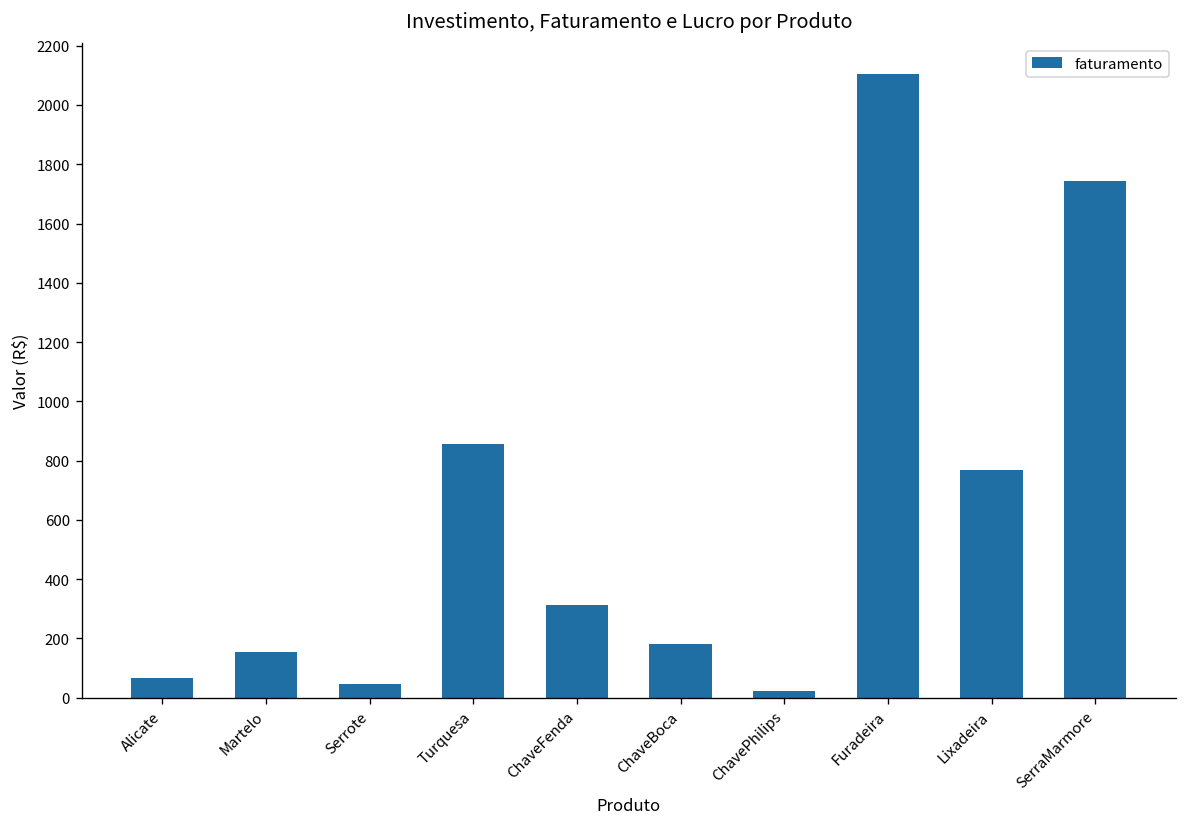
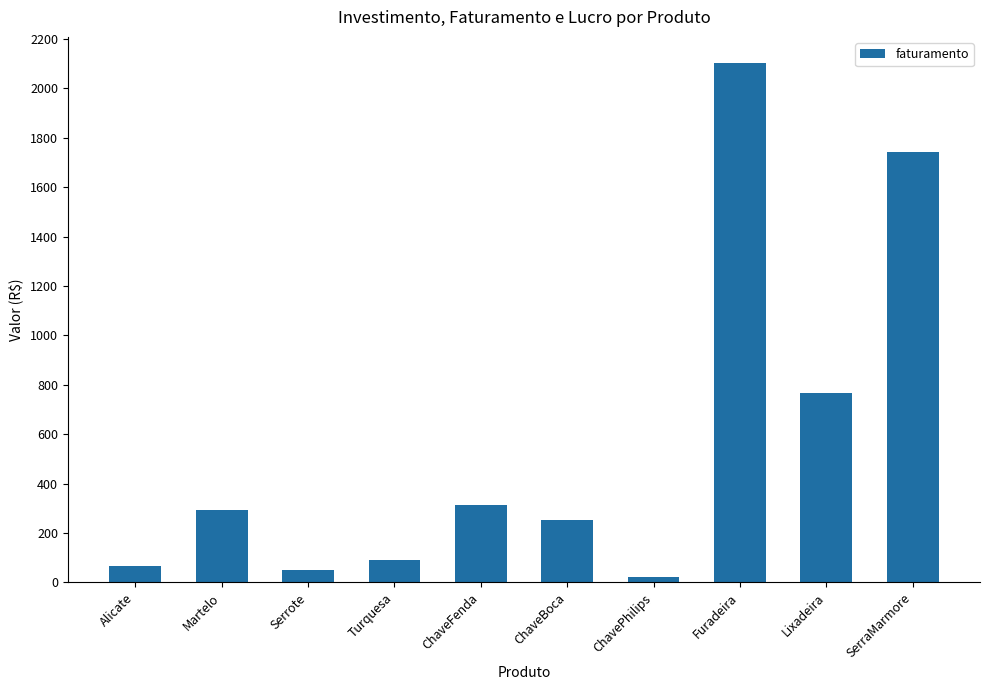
Martelo: 150 -> 290
Turquesa: 860 -> 90
ChaveBoca: 180 -> 250
